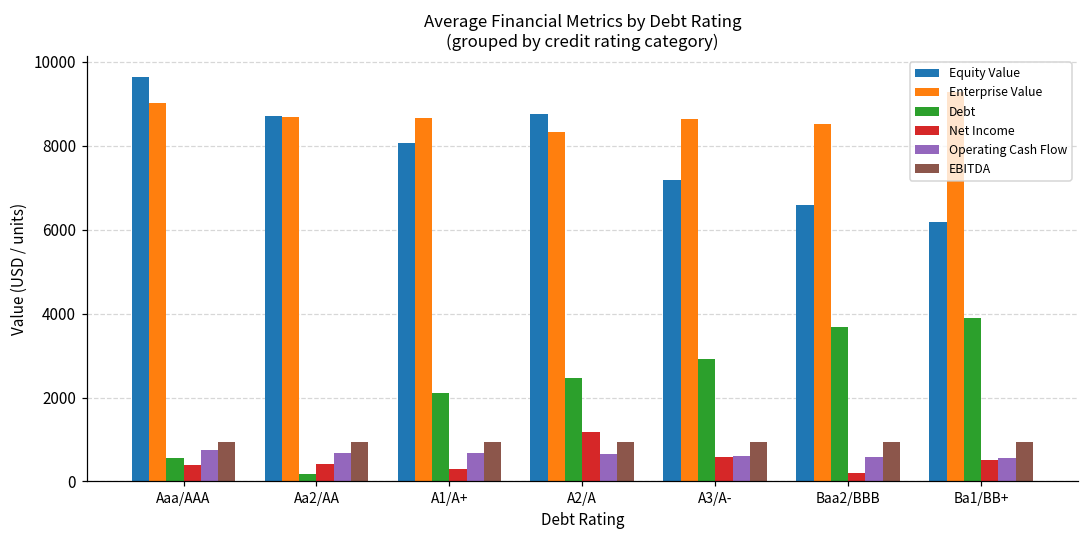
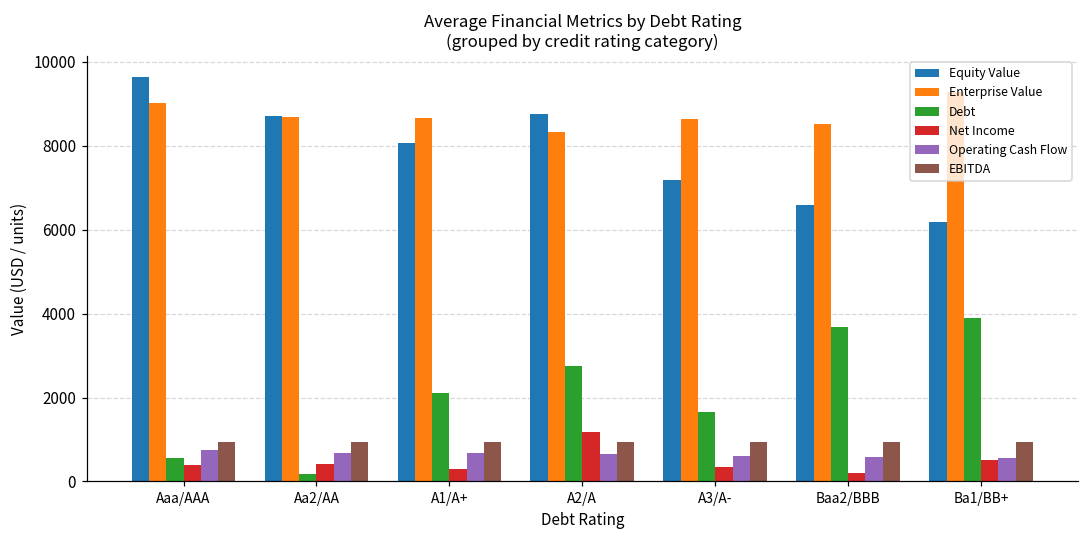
Debt, A2/A: 2500 -> 2800
Debt, A3/A-: 2900 -> 1700
Net Income, A3/A-: 600 -> 300
